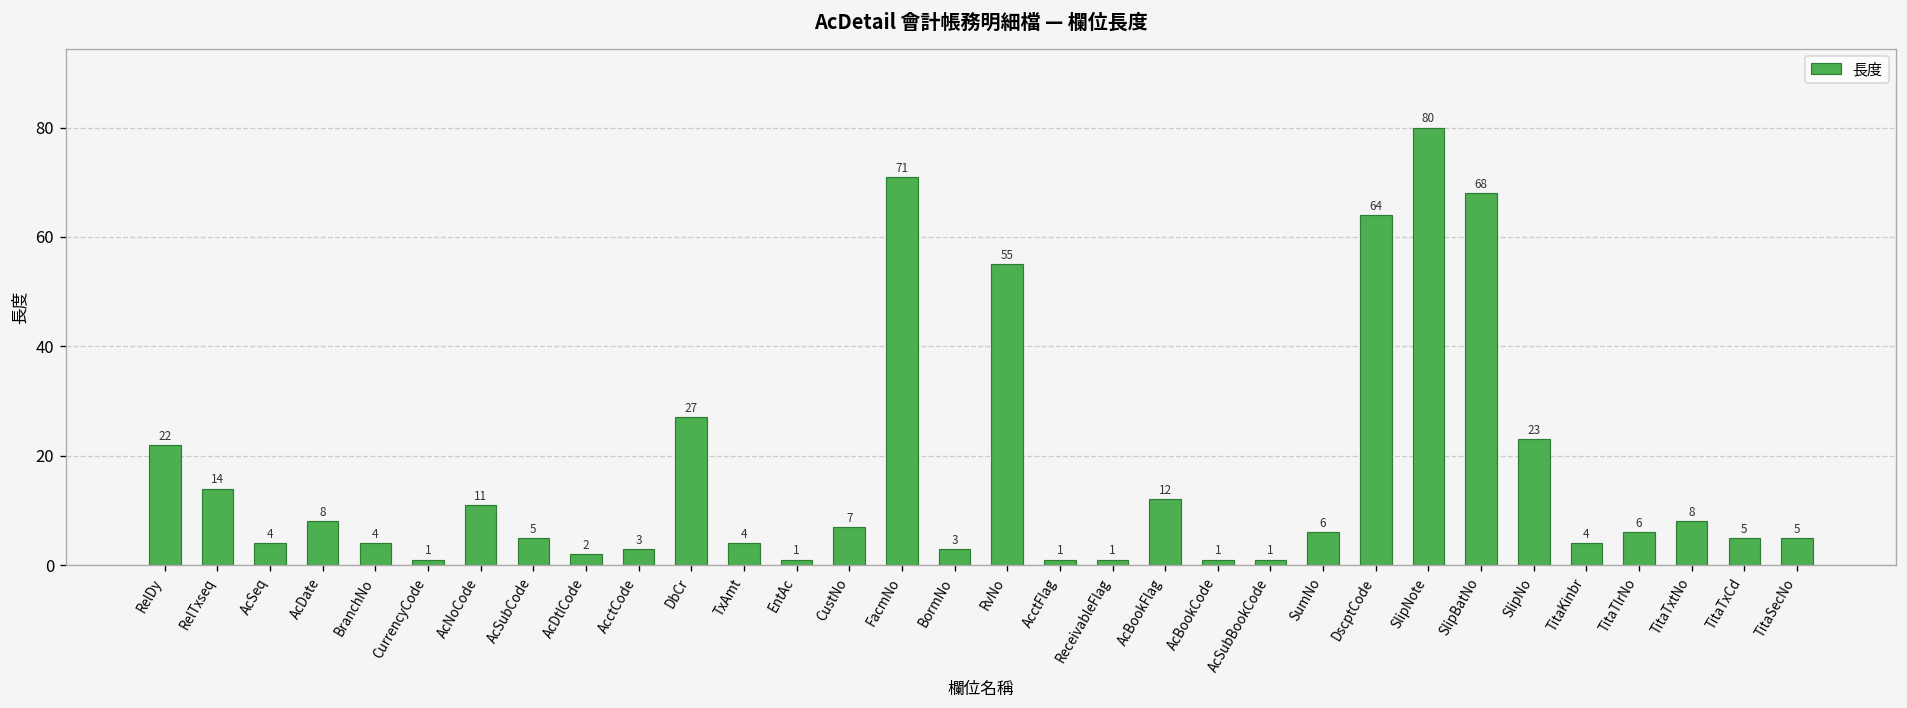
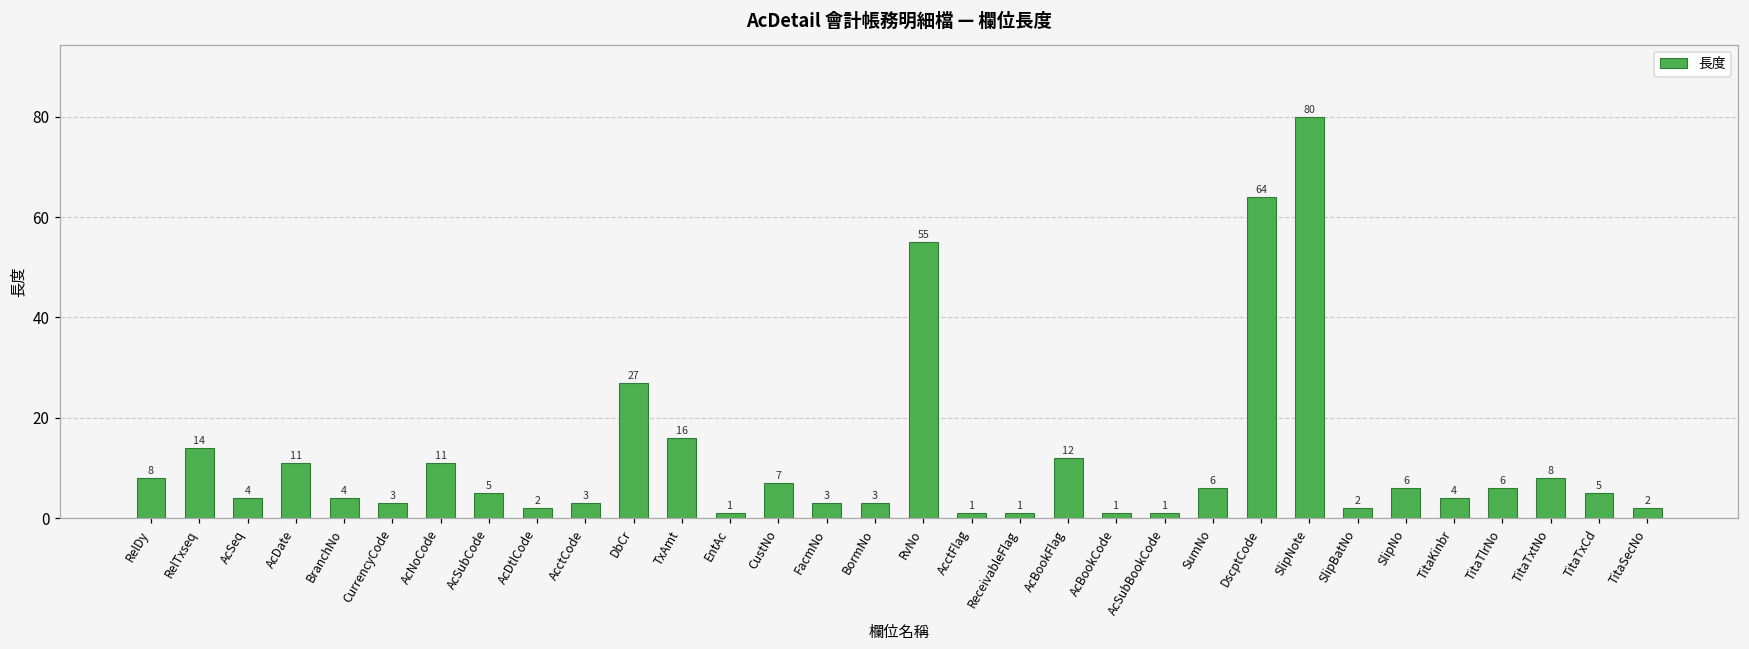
RelDy: 22 -> 8
AcDate: 8 -> 11
CurrencyCode: 1 -> 3
TxAmt: 4 -> 16
FacmNo: 71 -> 3
SlipBatNo: 68 -> 2
SlipNo: 23 -> 6
TitaSecNo: 5 -> 2
